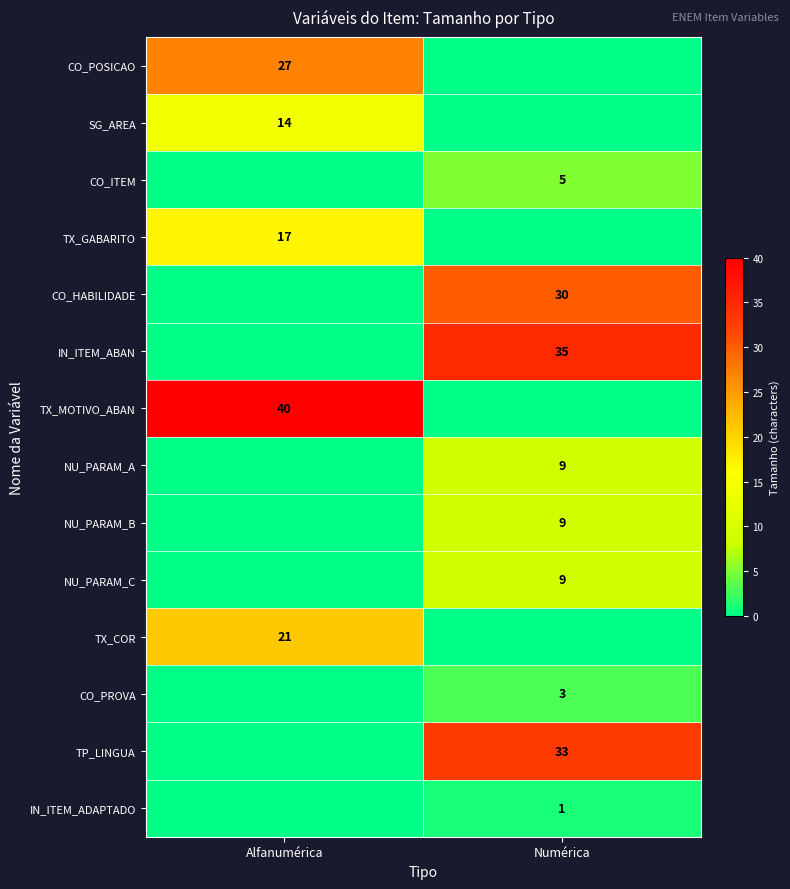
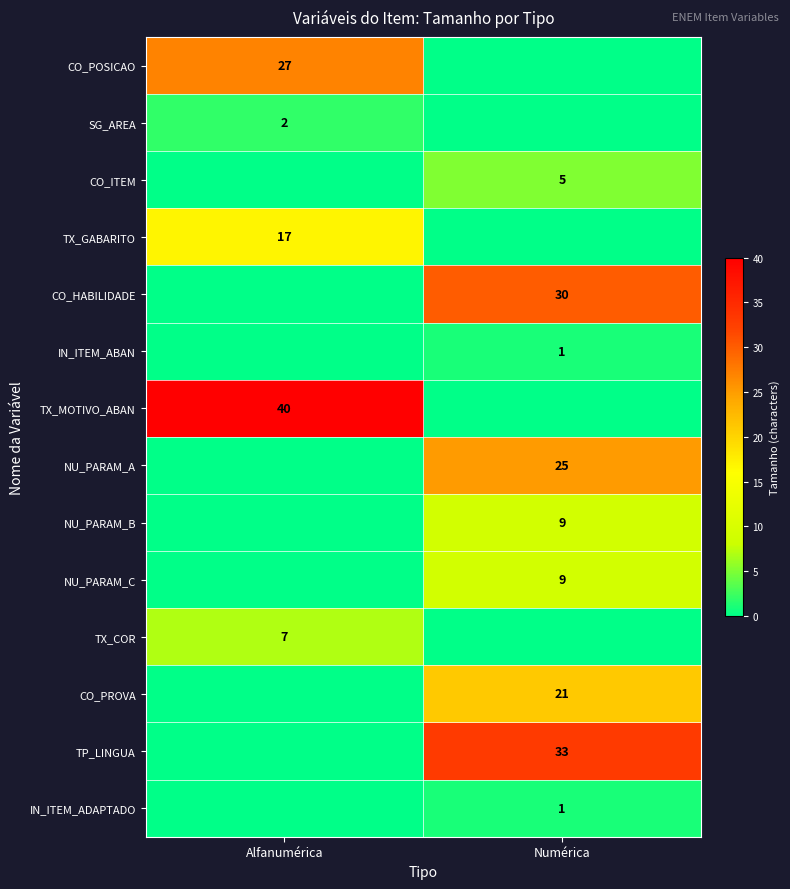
SG_AREA, Alfanumérica: 14 -> 2
IN_ITEM_ABAN, Numérica: 35 -> 1
NU_PARAM_A, Numérica: 9 -> 25
TX_COR, Alfanumérica: 21 -> 7
CO_PROVA, Numérica: 3 -> 21
